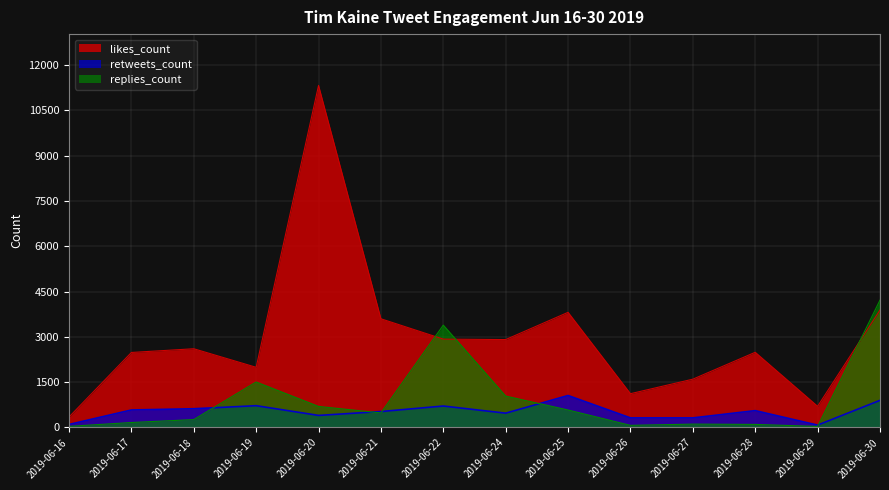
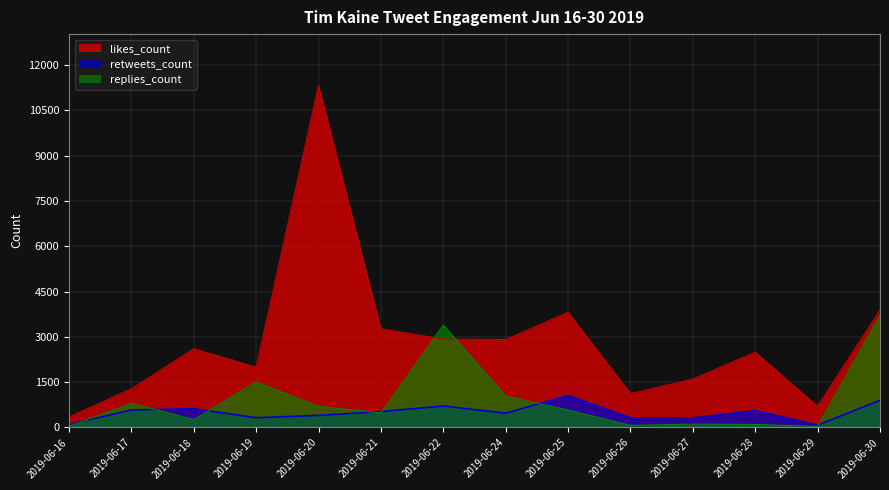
likes_count, 2019-06-17: 2500 -> 1300
replies_count, 2019-06-17: 200 -> 800
retweets_count, 2019-06-19: 700 -> 300
likes_count, 2019-06-21: 3600 -> 3300
replies_count, 2019-06-30: 4200 -> 3700
